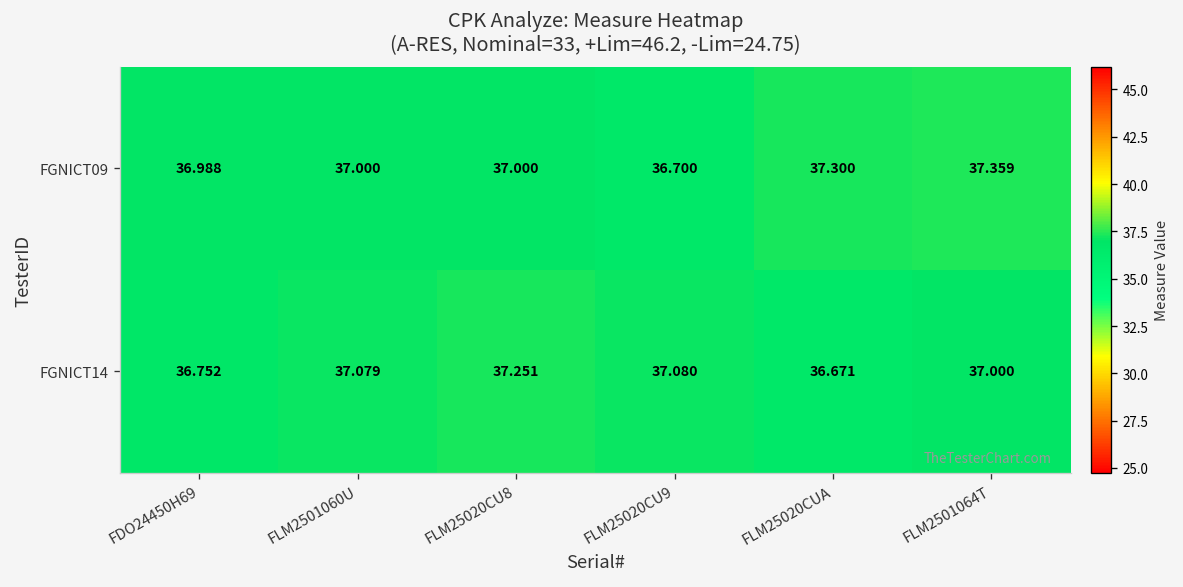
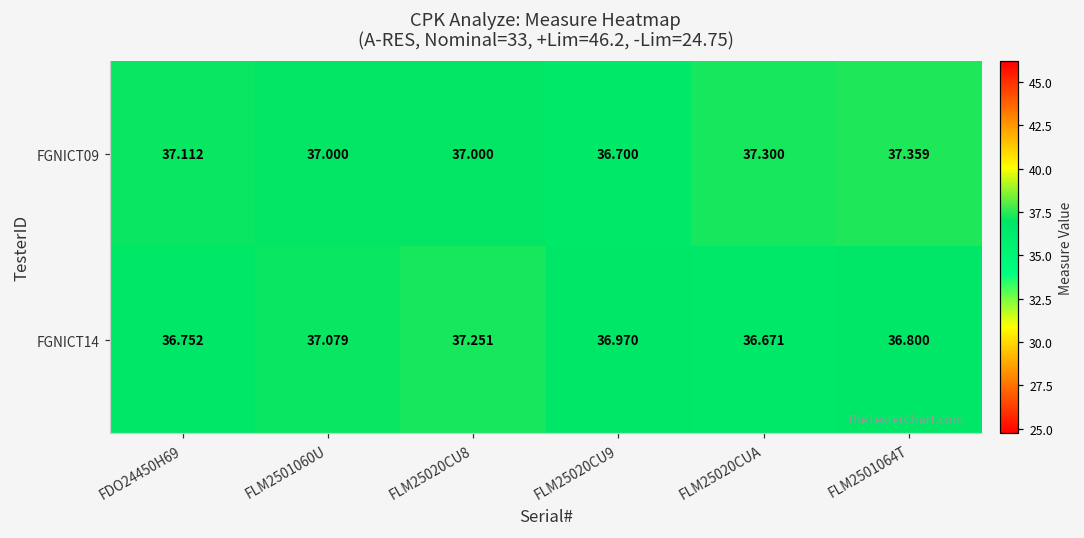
FGNICT09, FDO24450H69: 36.988 -> 37.112
FGNICT14, FLM25020CU9: 37.080 -> 36.970
FGNICT14, FLM2501064T: 37.000 -> 36.800
